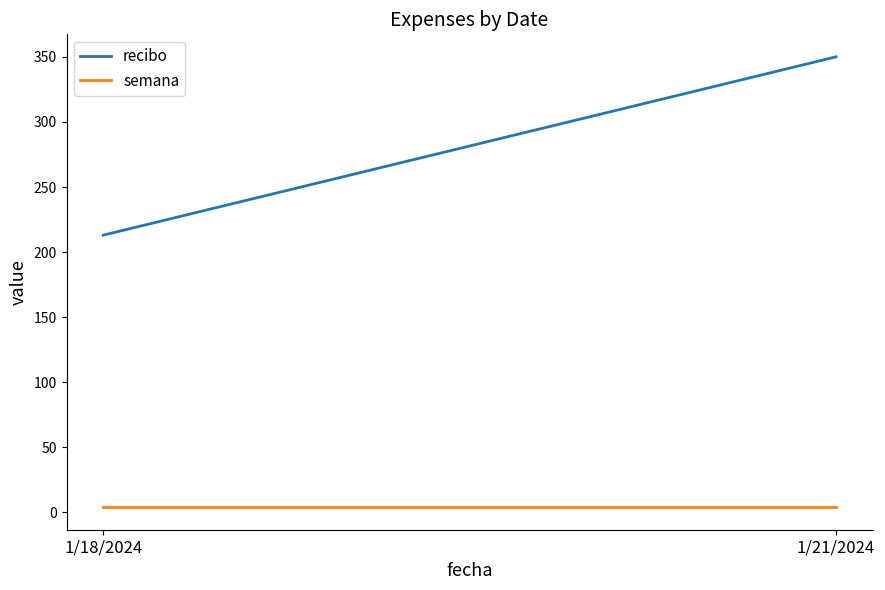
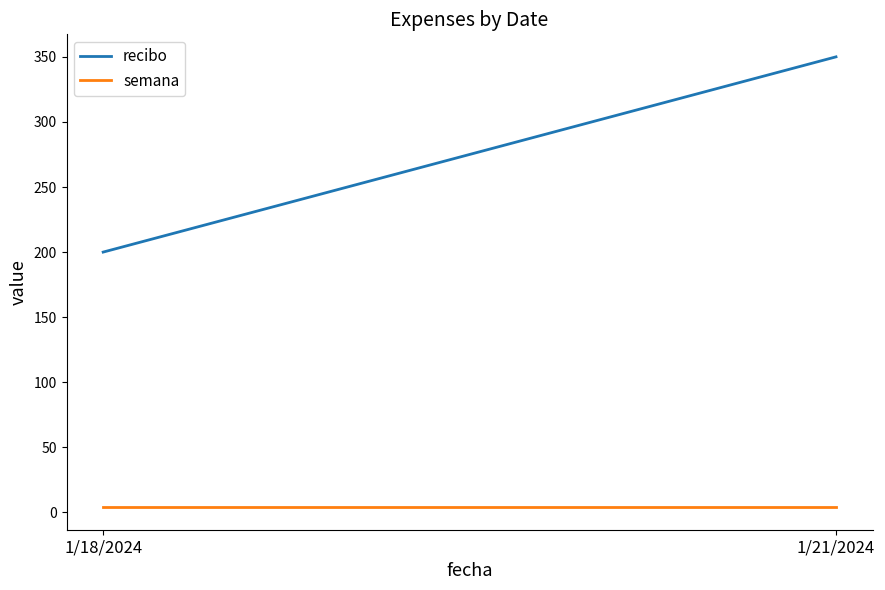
recibo, 1/18/2024: 213 -> 200
